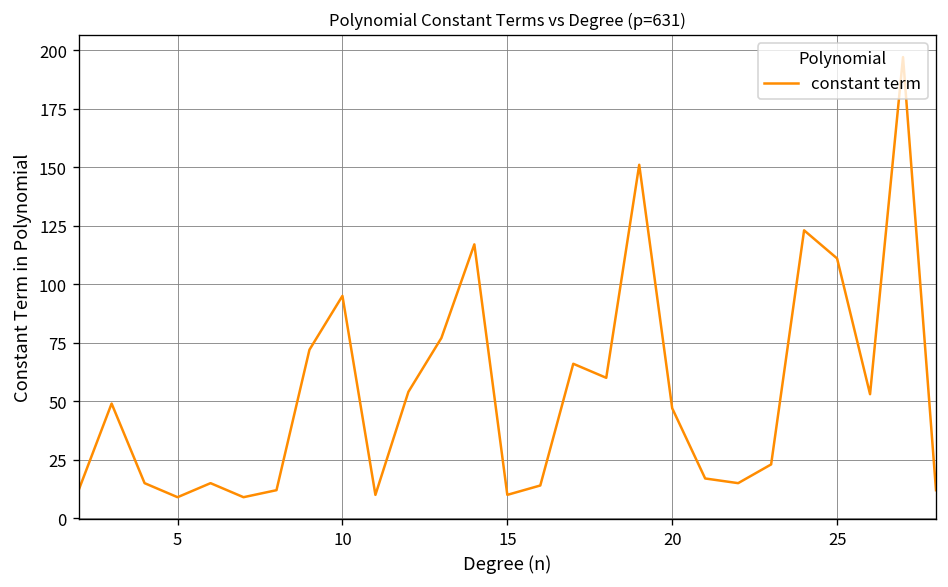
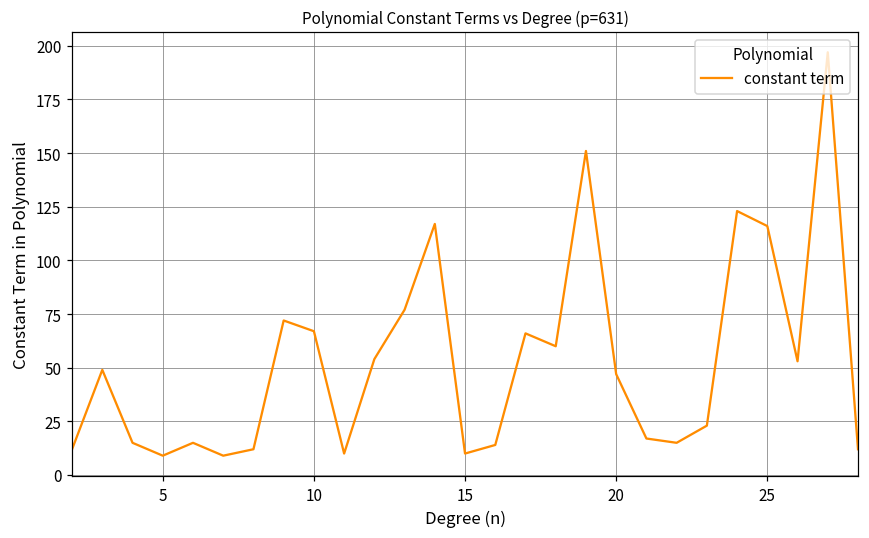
10: 95 -> 67
25: 111 -> 116
